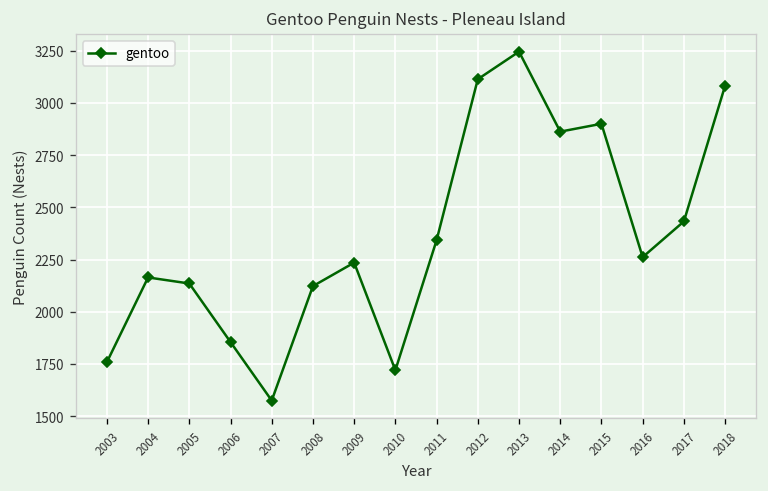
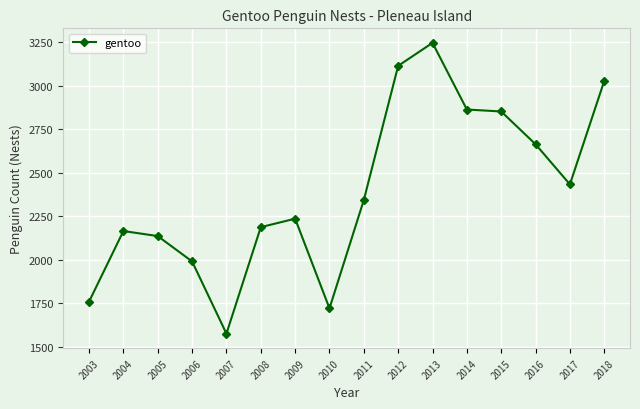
2006: 1850 -> 1990
2008: 2120 -> 2190
2015: 2900 -> 2850
2016: 2260 -> 2660
2018: 3080 -> 3030
